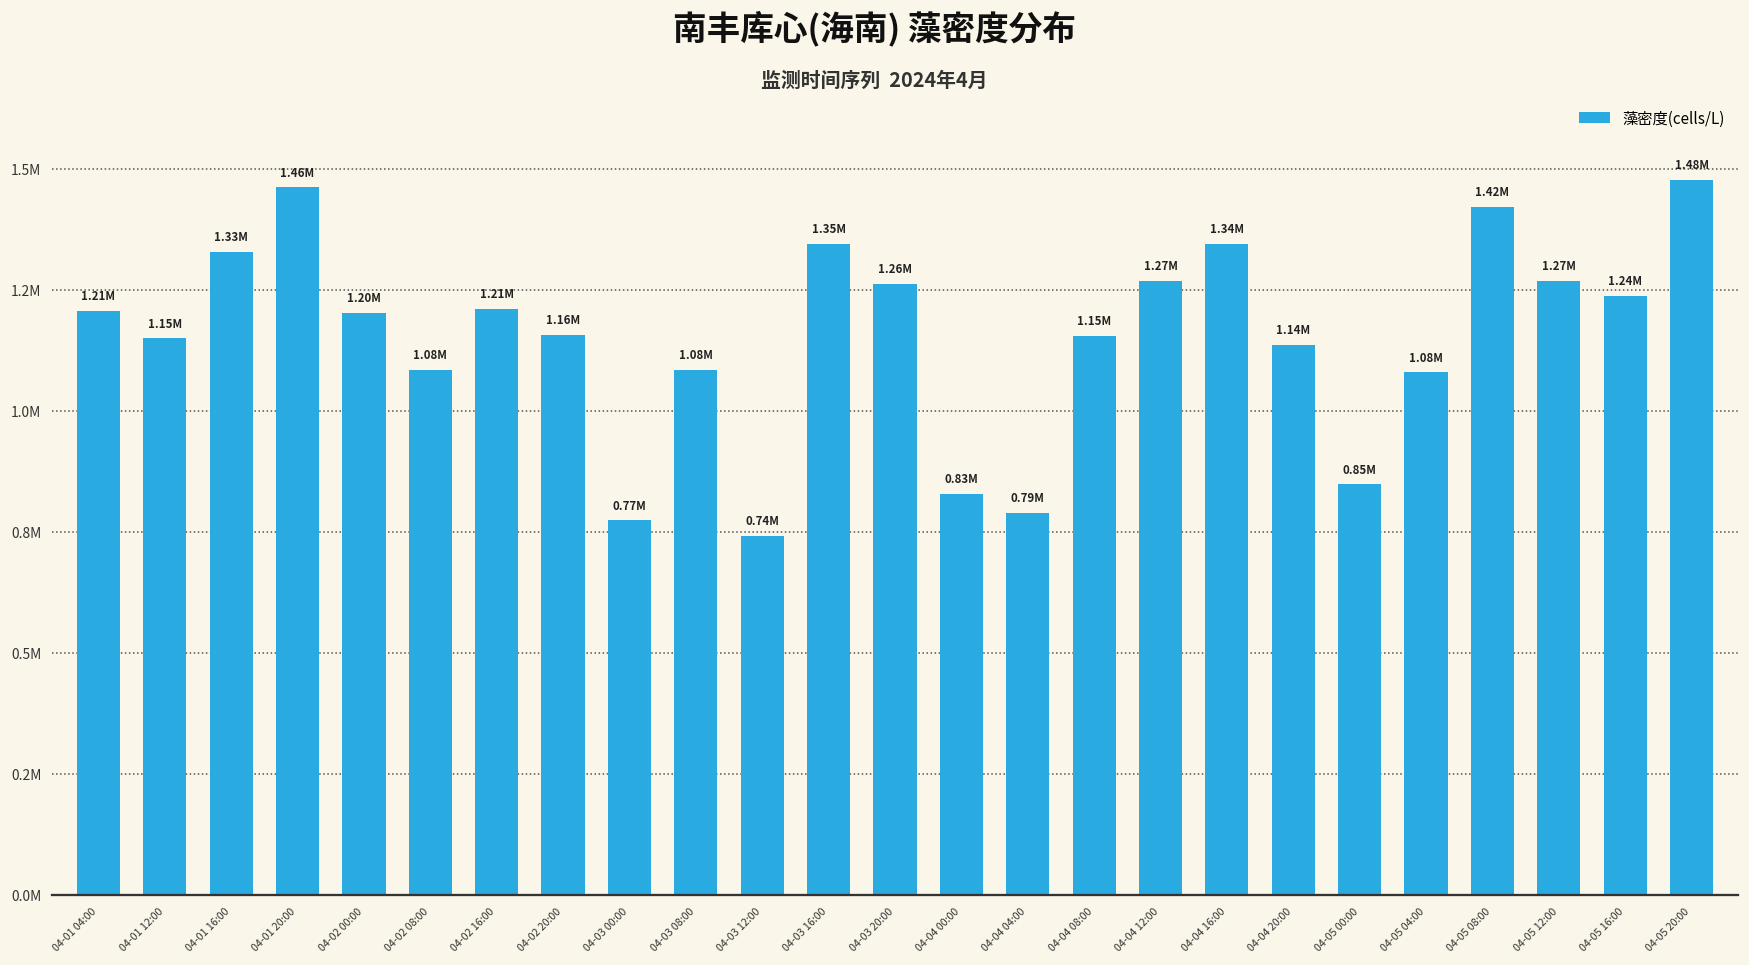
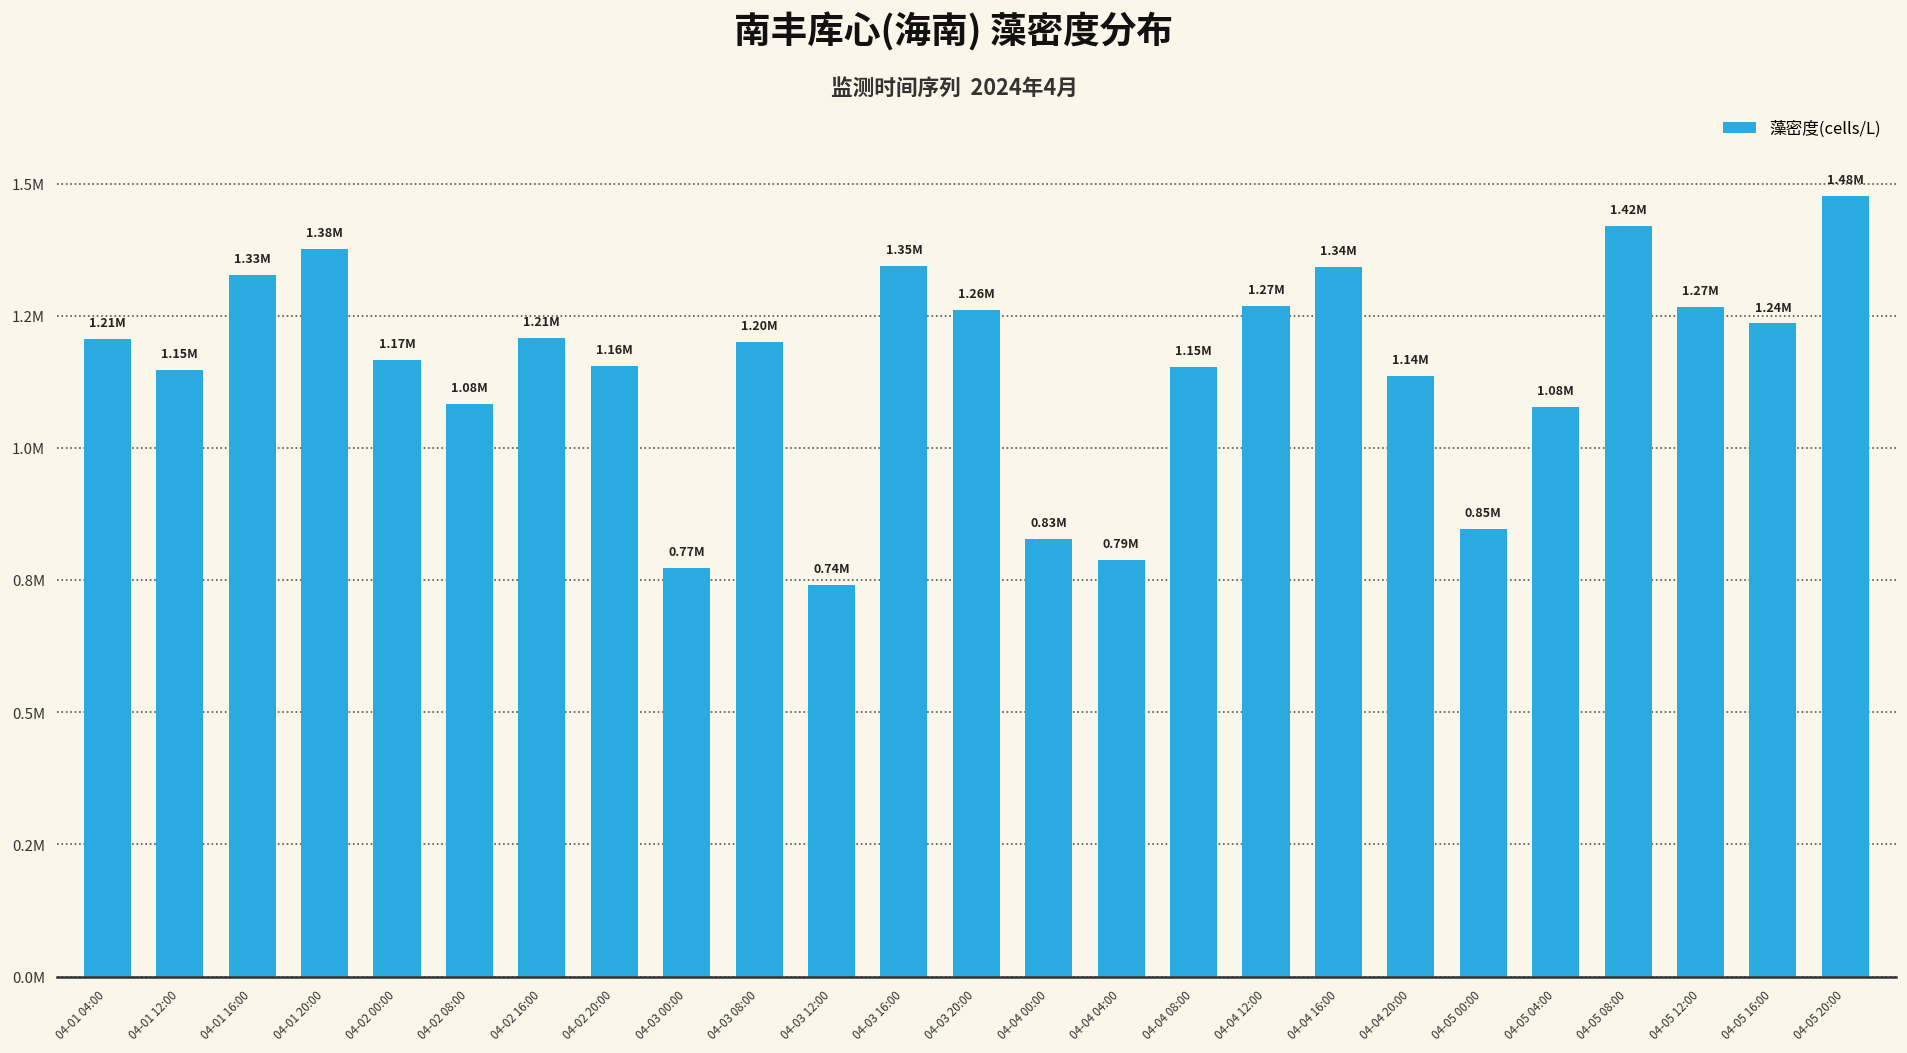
04-01 20:00: 1.46M -> 1.38M
04-02 00:00: 1.20M -> 1.17M
04-03 08:00: 1.08M -> 1.20M
